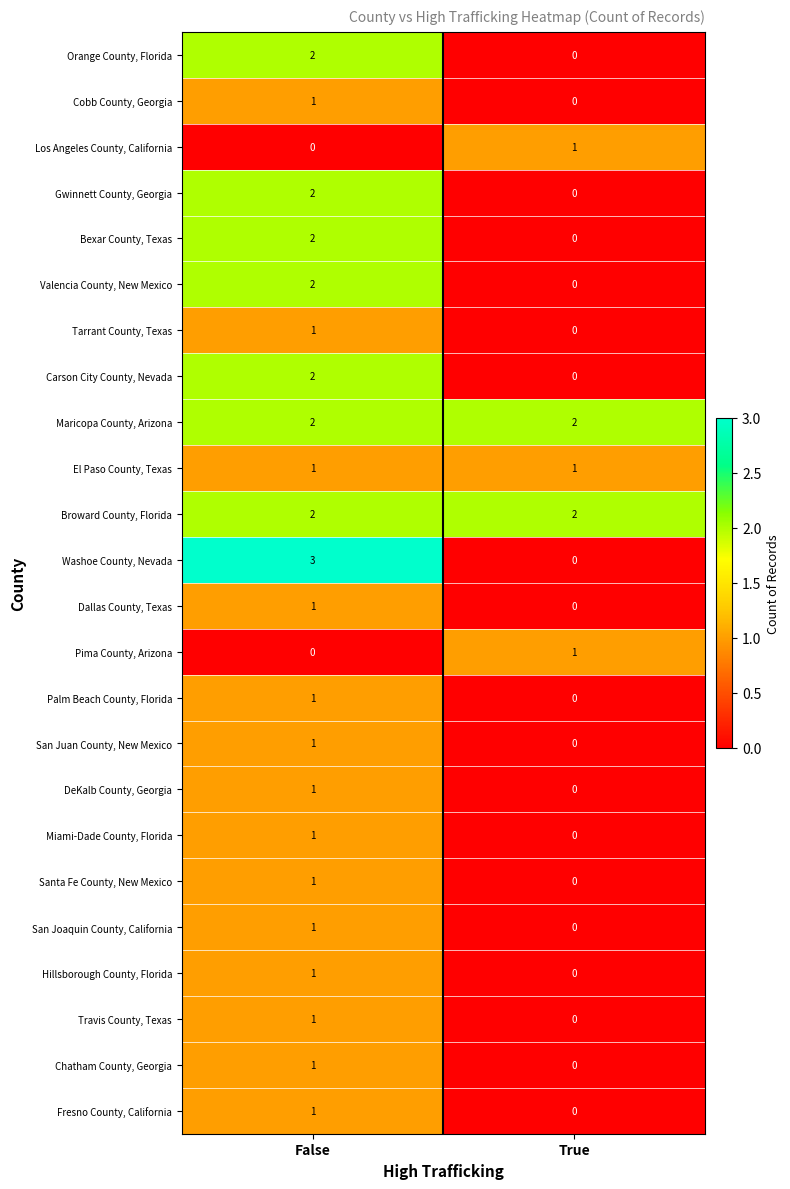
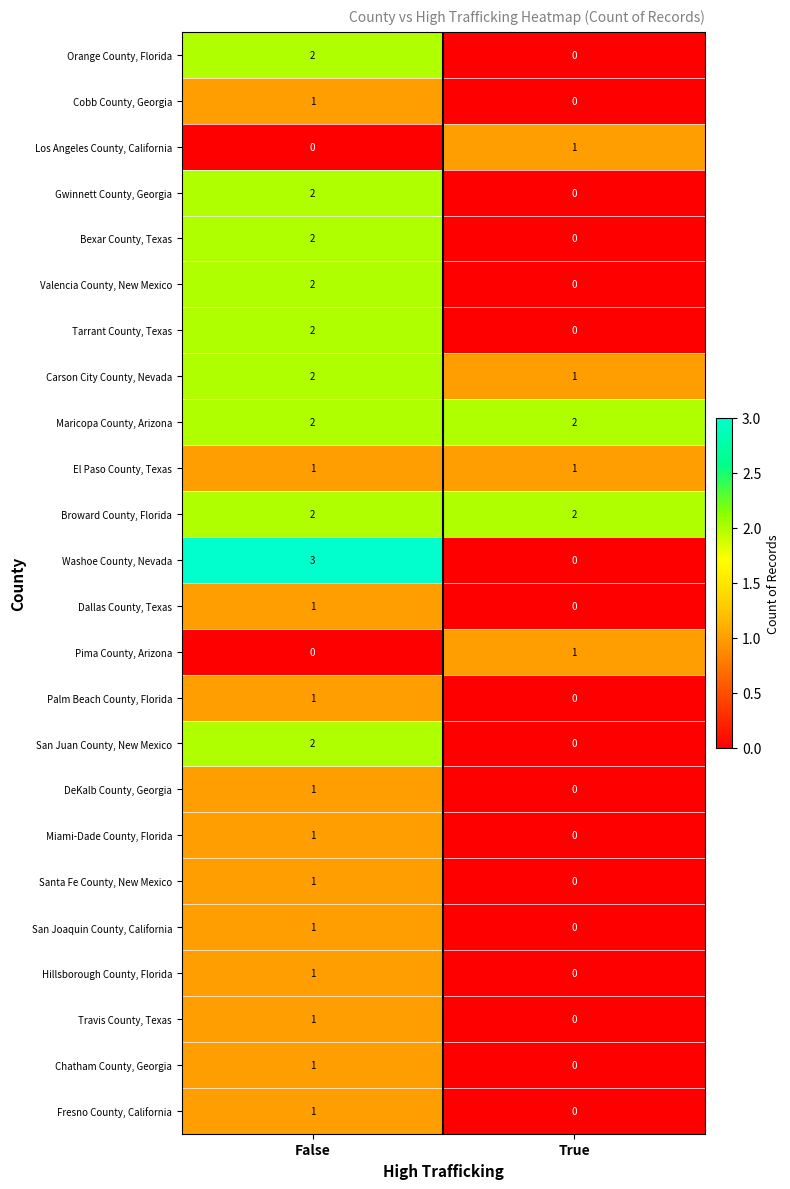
Tarrant County, Texas, False: 1 -> 2
Carson City County, Nevada, True: 0 -> 1
San Juan County, New Mexico, False: 1 -> 2
